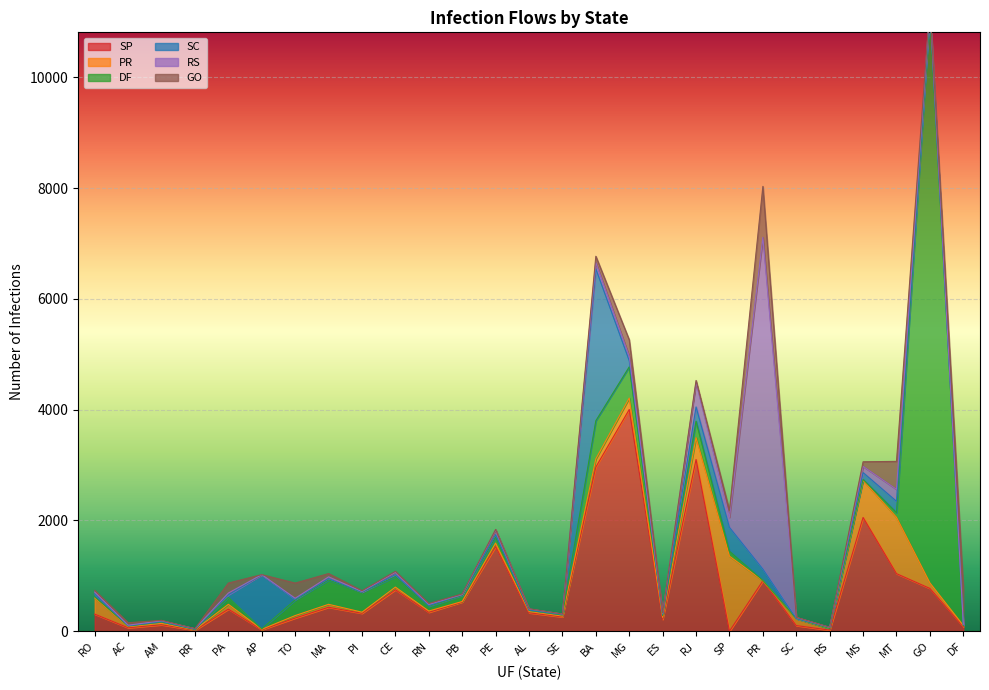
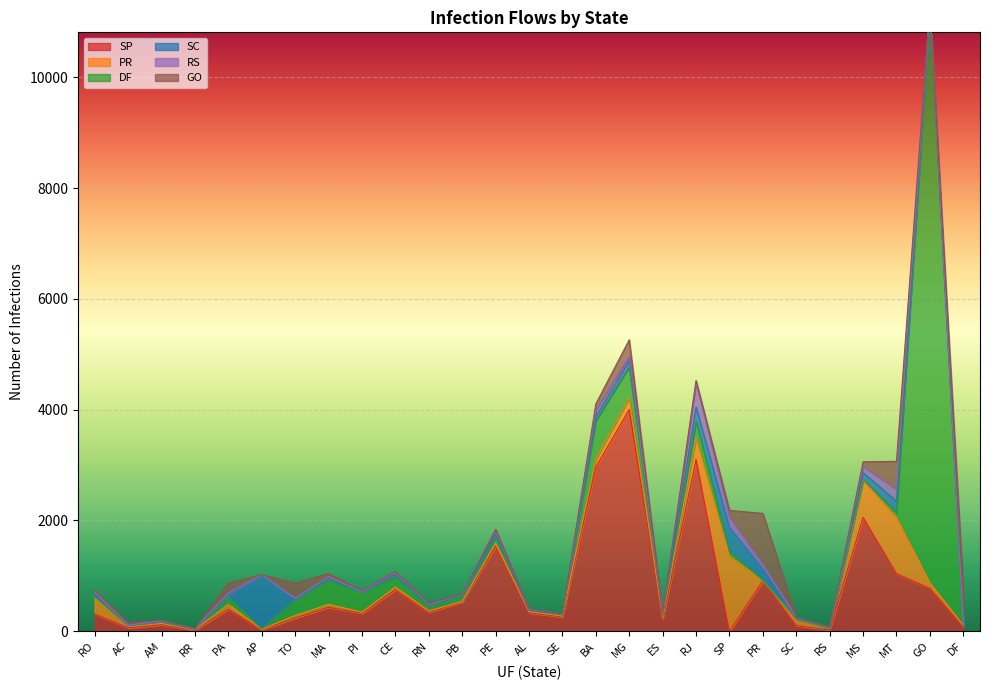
SC, BA: 2700 -> 100
RS, PR: 6000 -> 100
